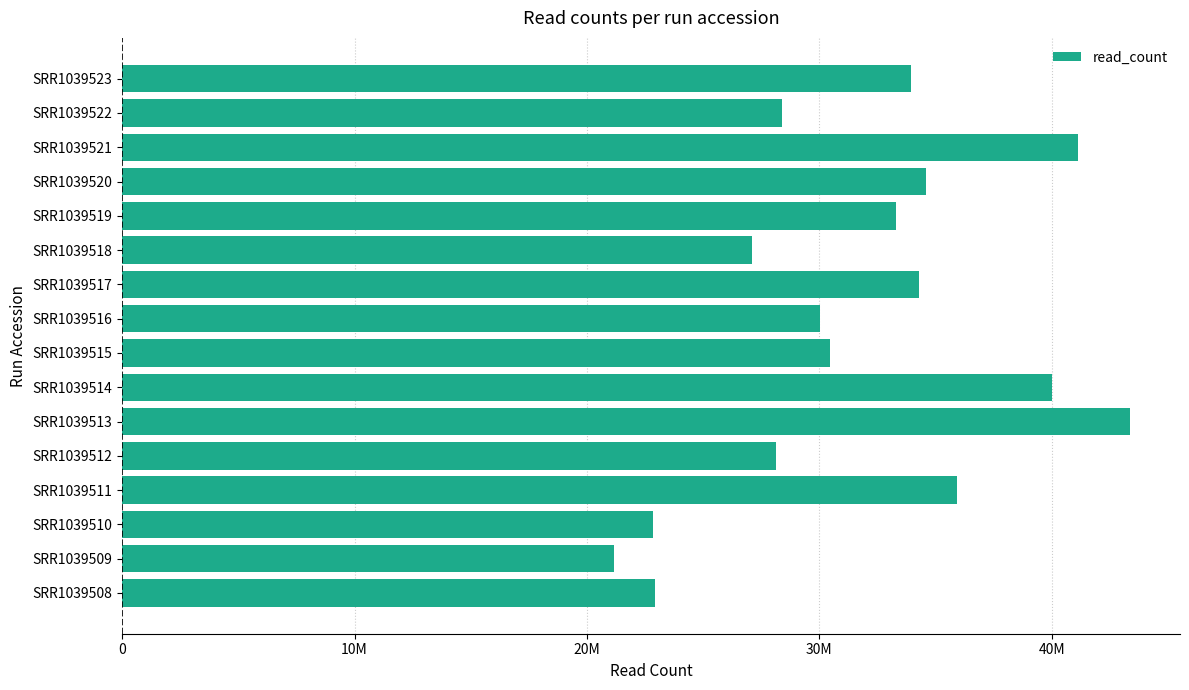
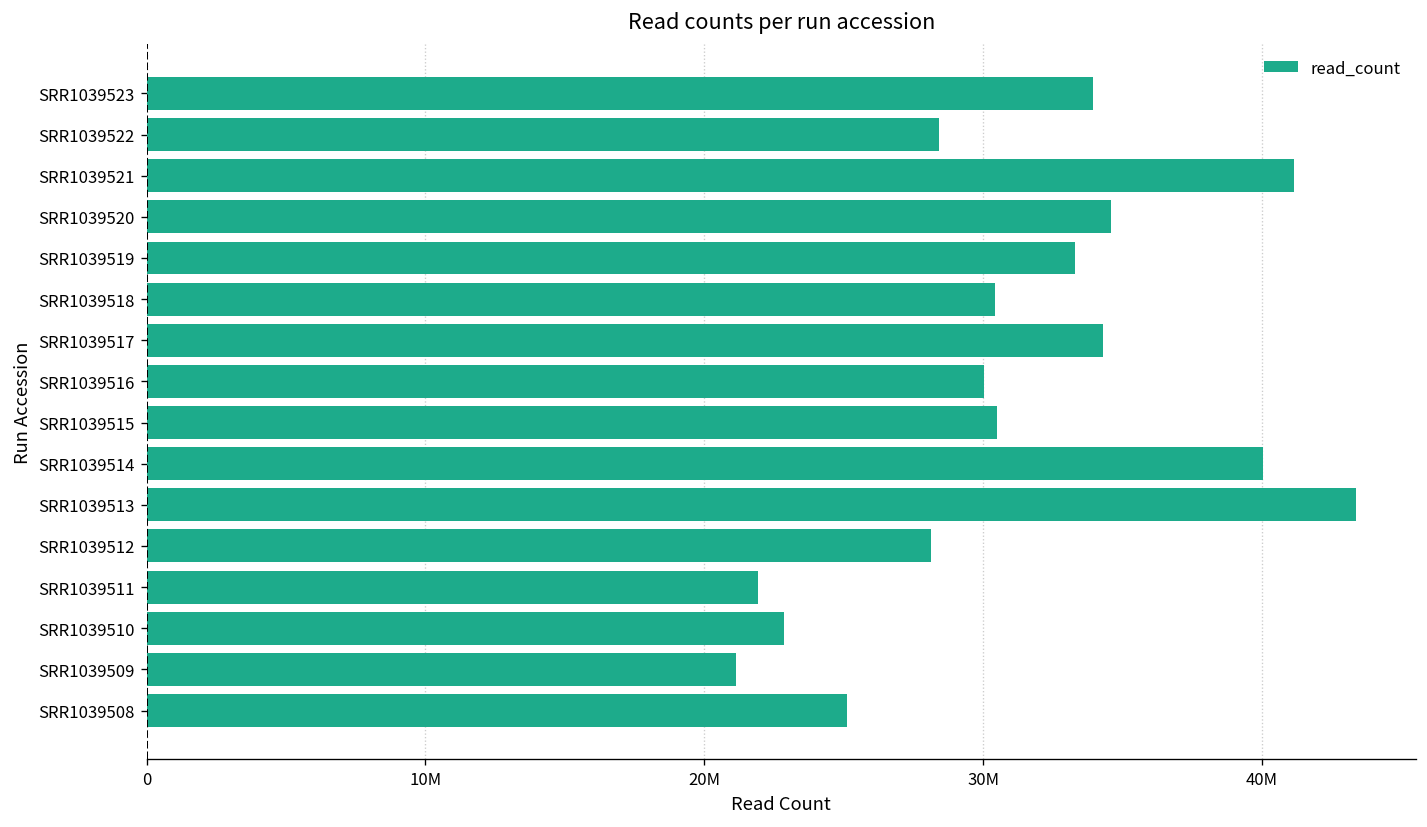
SRR1039518: 27100000 -> 30400000
SRR1039511: 35900000 -> 21900000
SRR1039508: 22900000 -> 25100000
